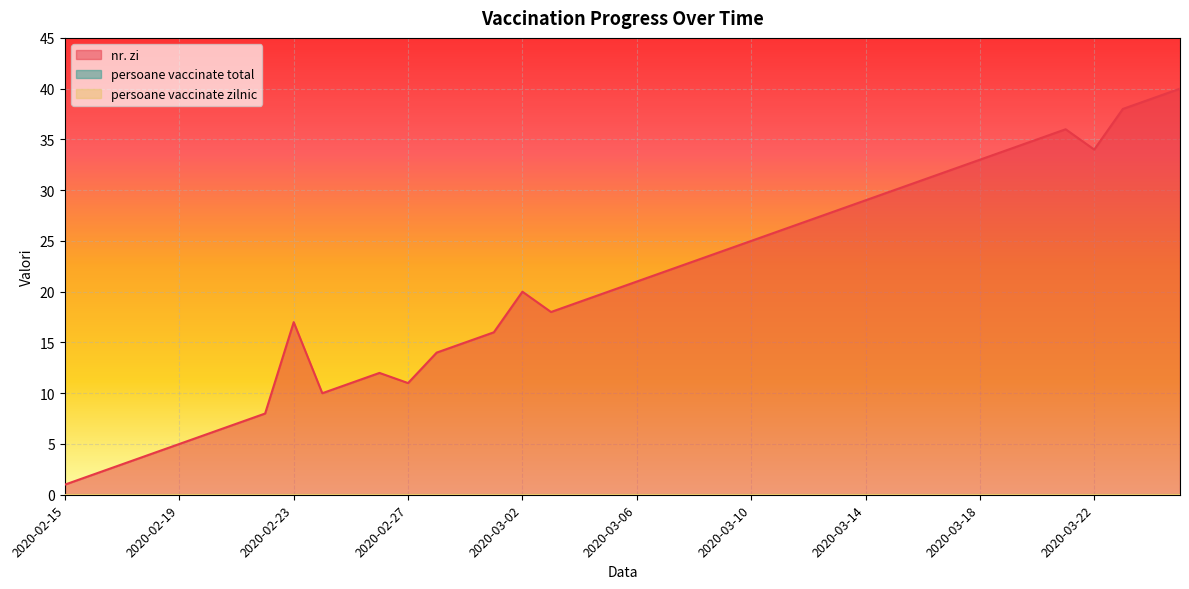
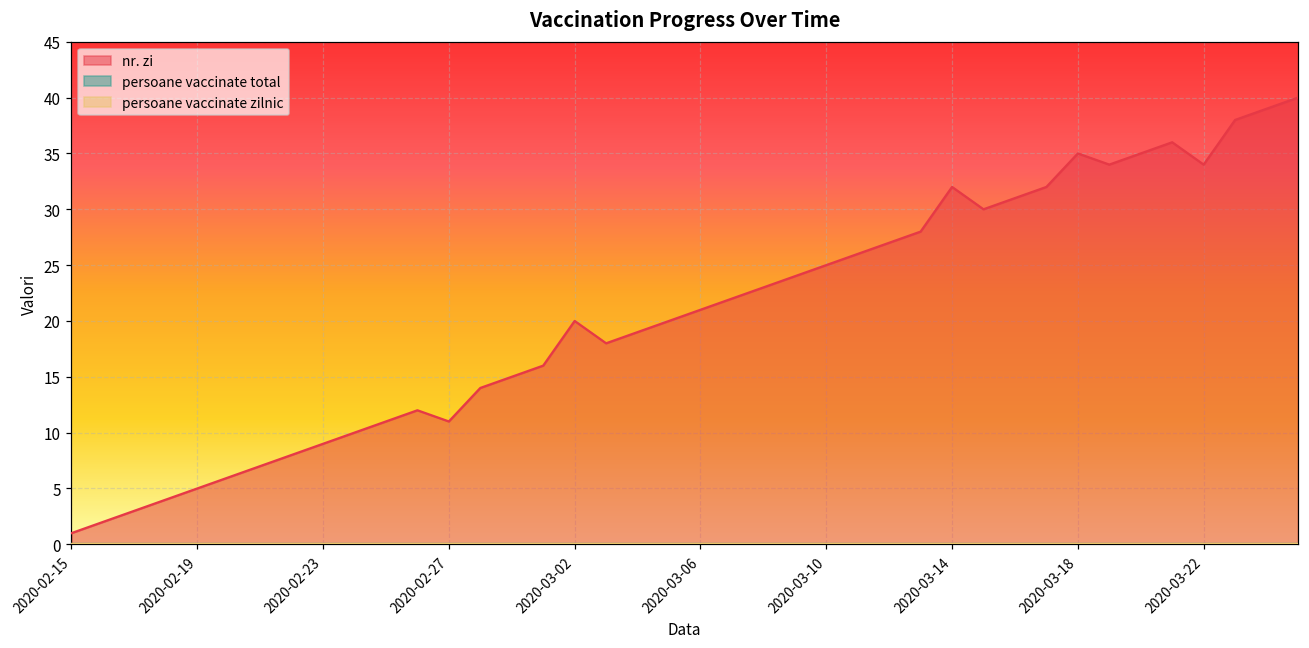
nr. zi, 2020-02-23: 17 -> 9
nr. zi, 2020-03-14: 29 -> 32
nr. zi, 2020-03-18: 33 -> 35
